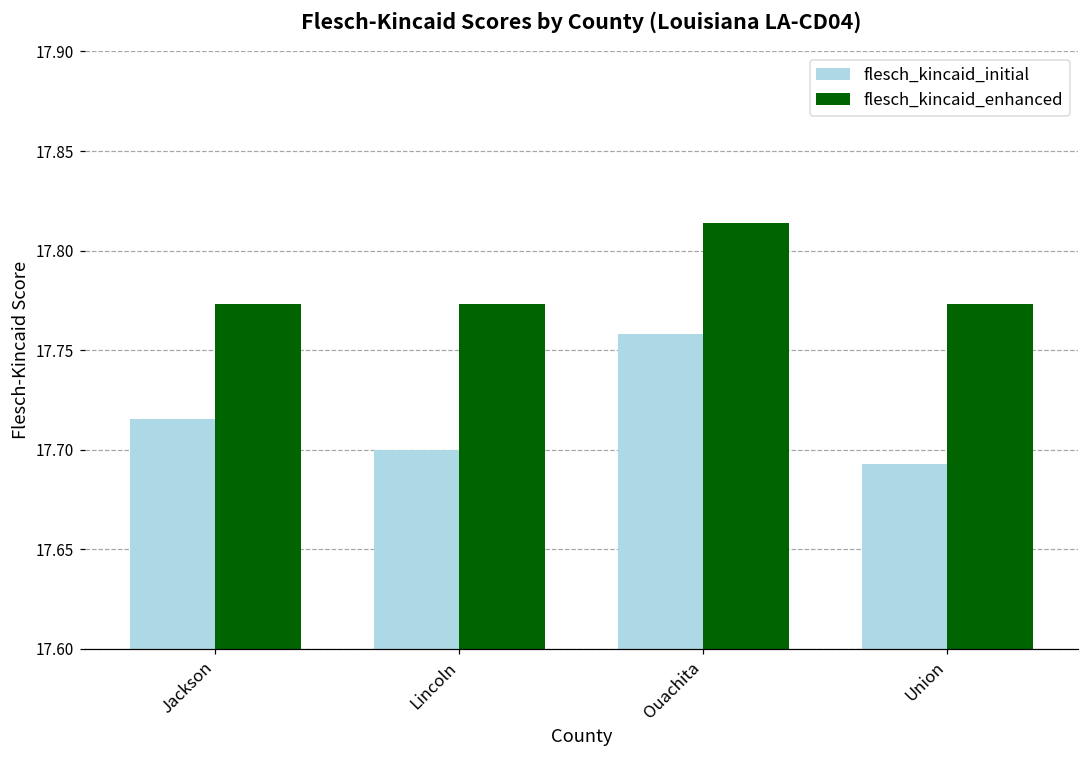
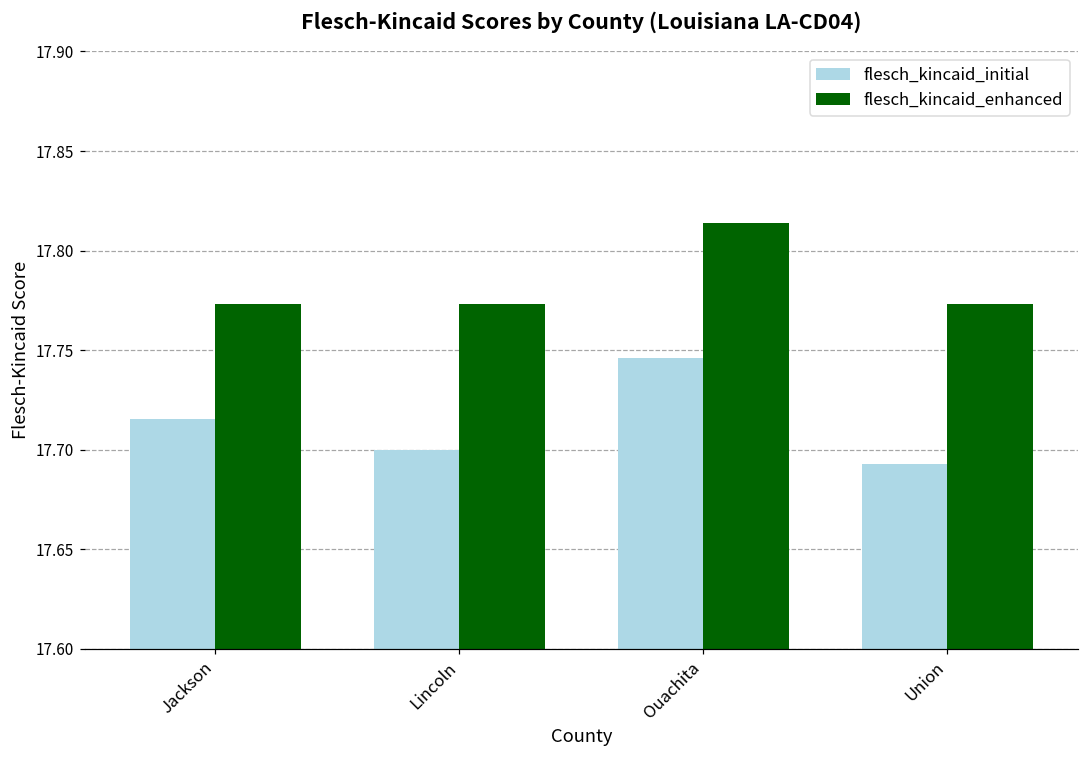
flesch_kincaid_initial, Ouachita: 17.758 -> 17.746
